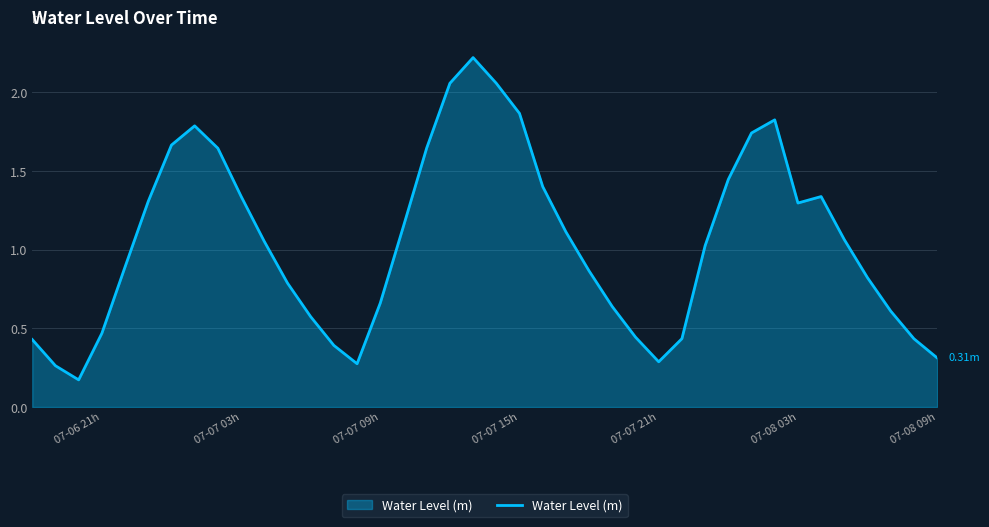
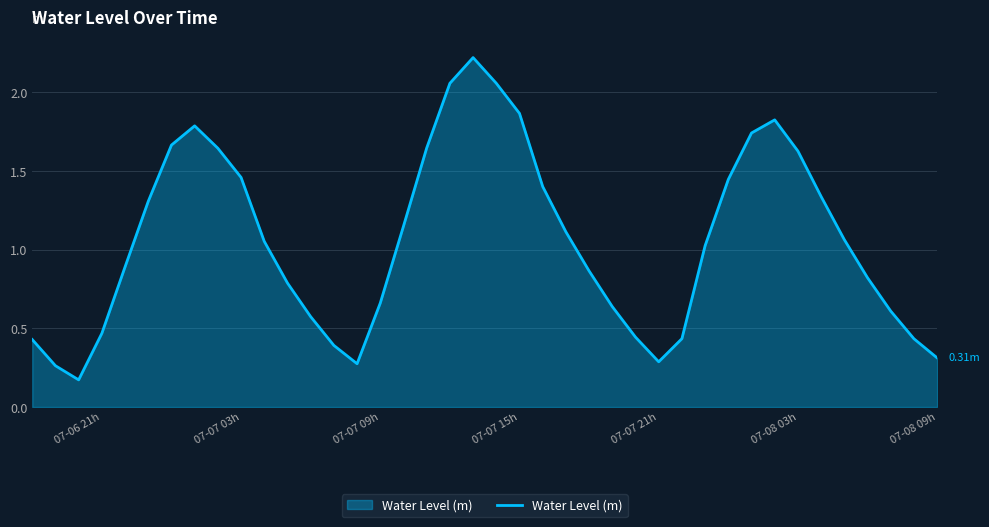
07-07 03h: 1.34 -> 1.46
07-08 03h: 1.30 -> 1.63
